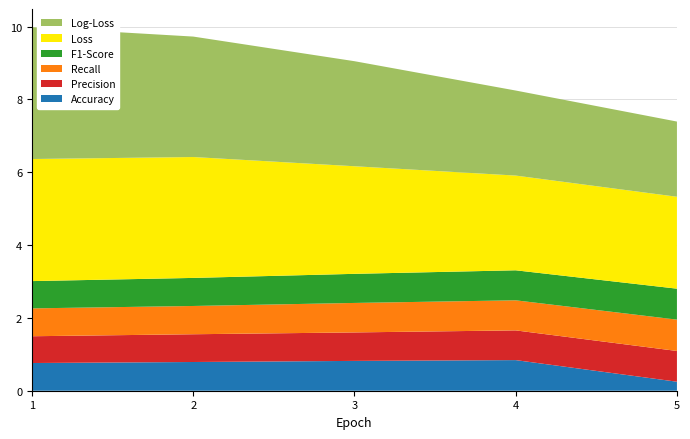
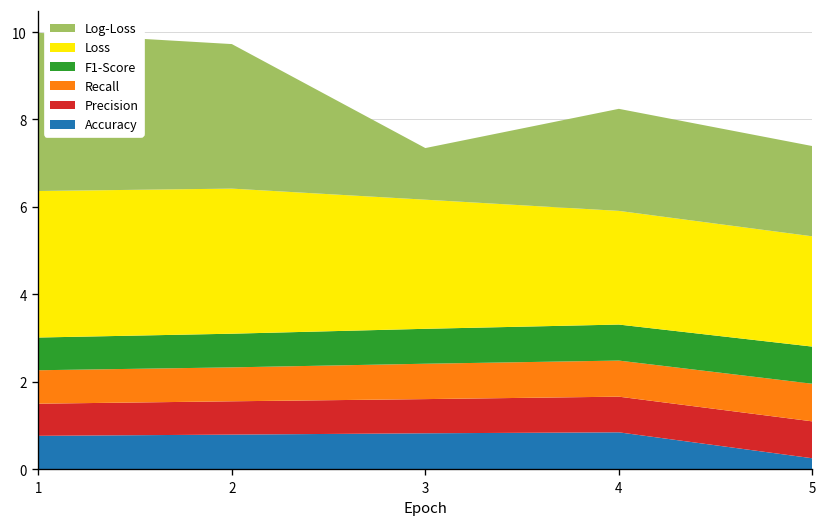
Log-Loss, 3: 2.9 -> 1.2
